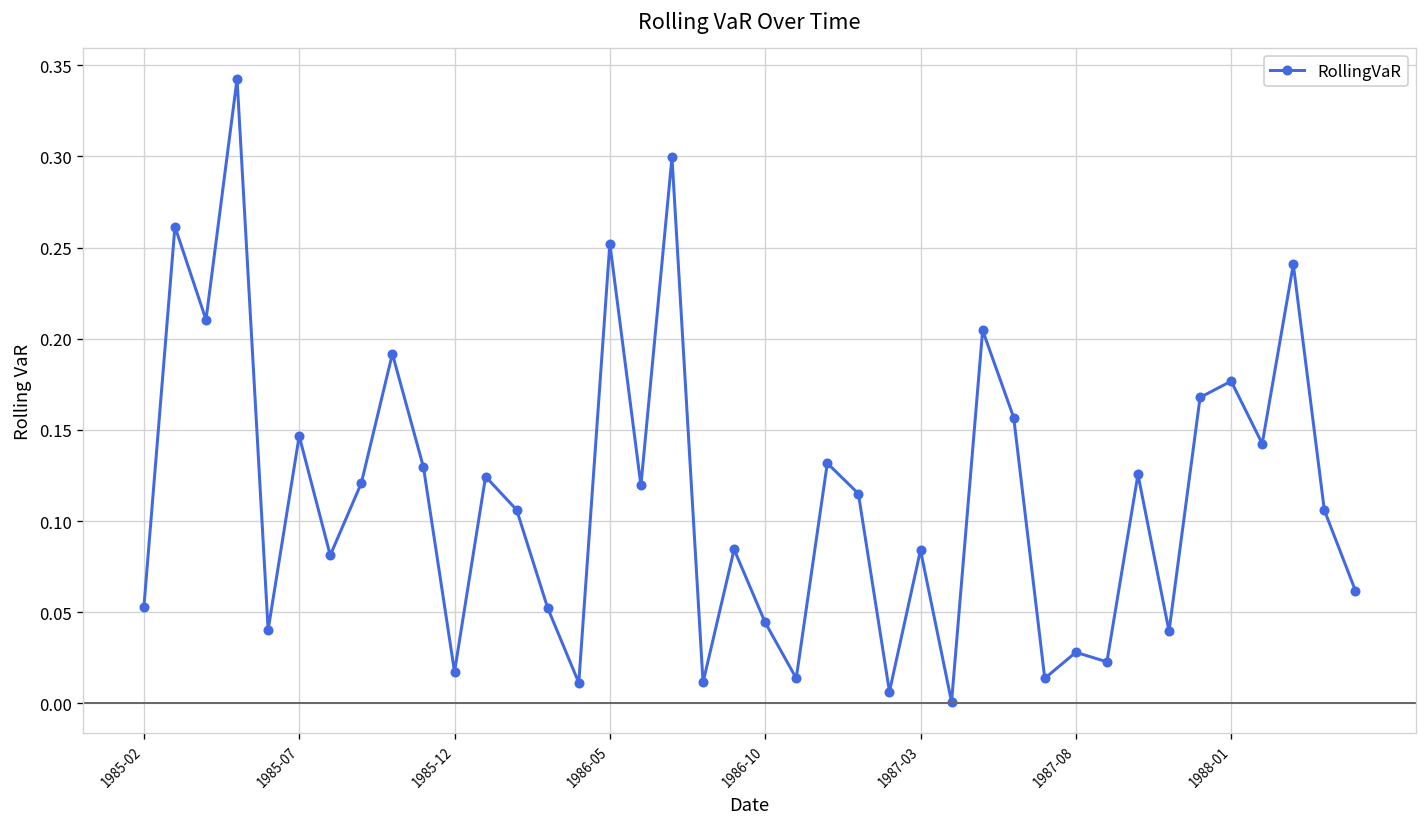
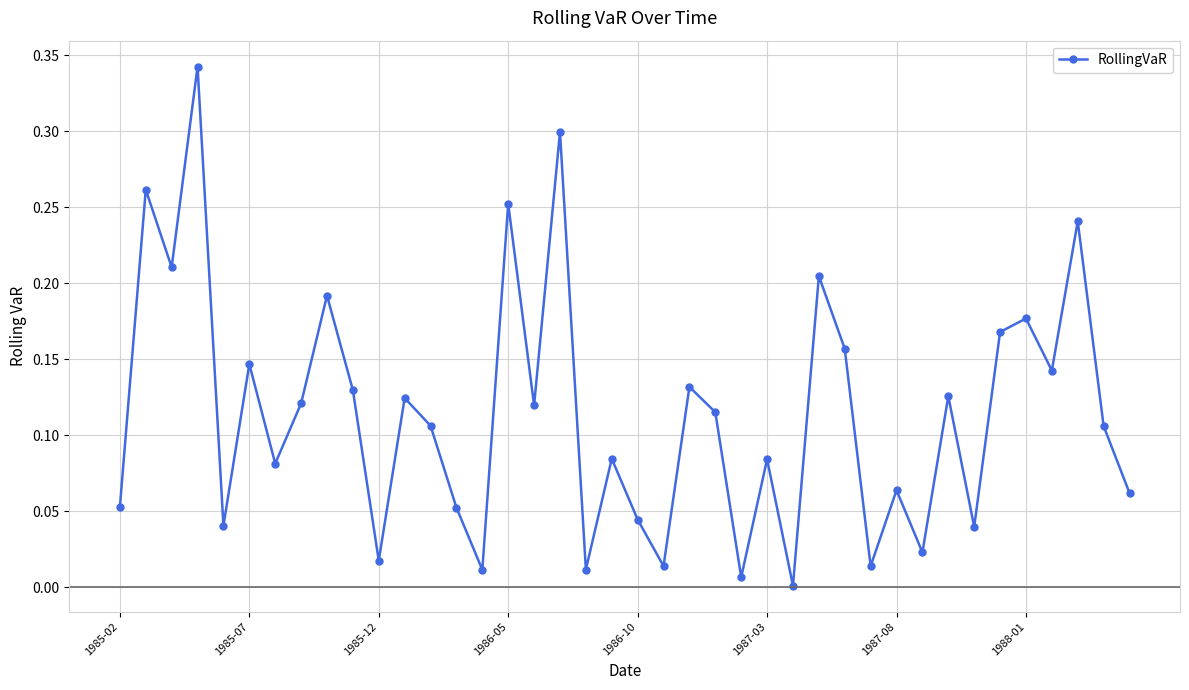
1987-08: 0.028 -> 0.064
